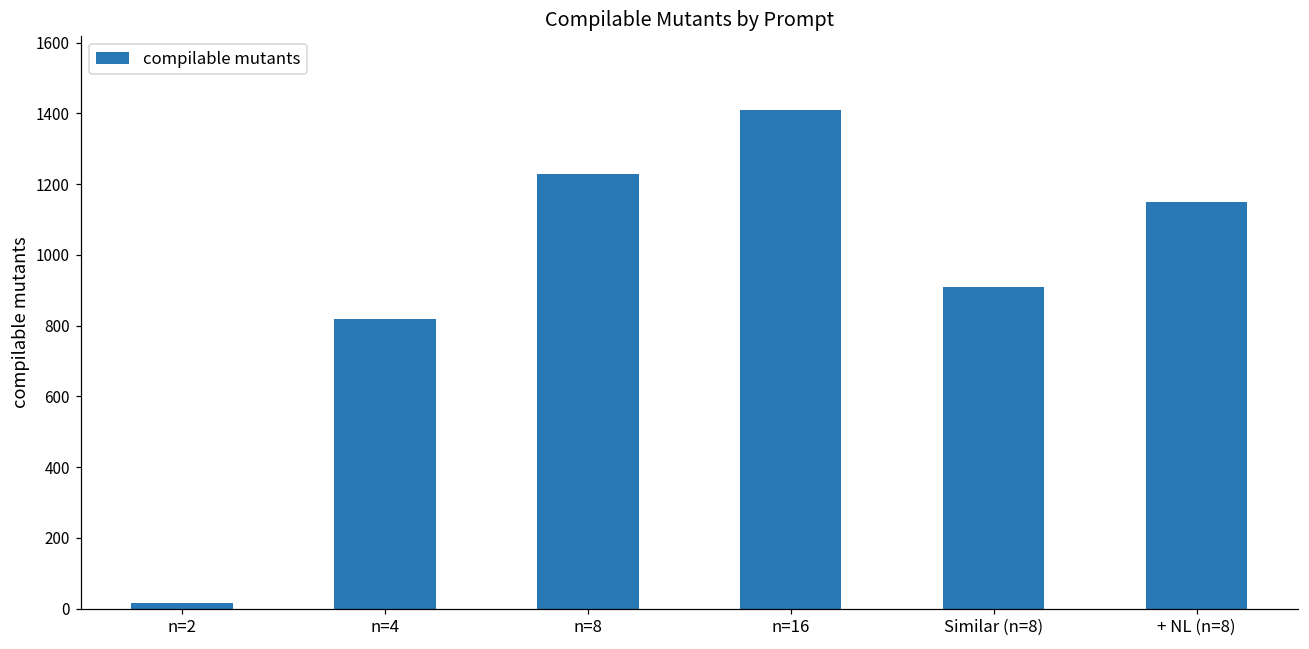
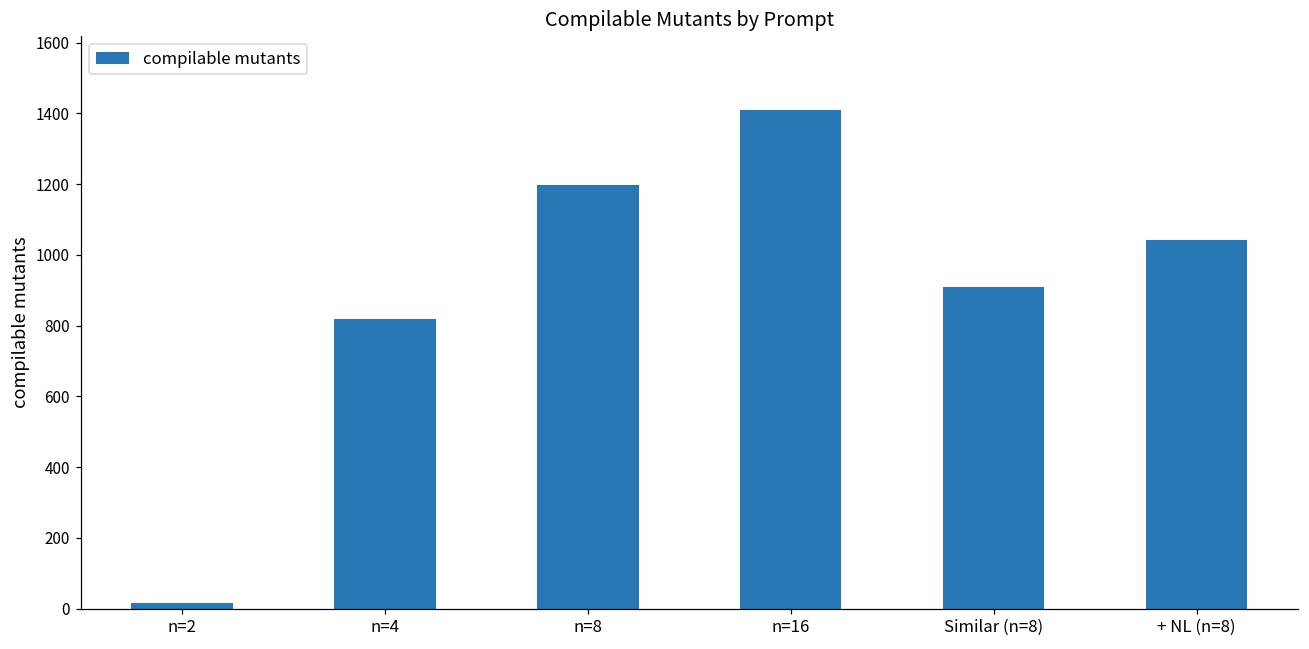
n=8: 1230 -> 1200
+ NL (n=8): 1150 -> 1040
